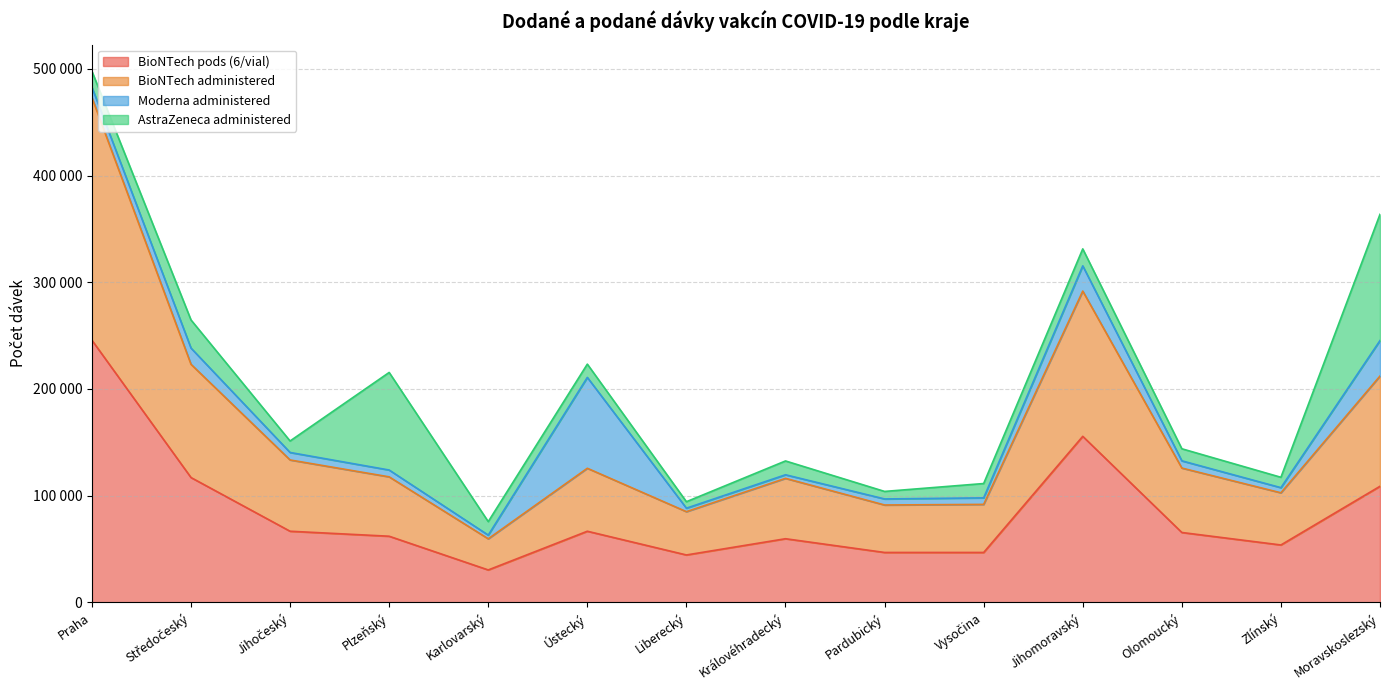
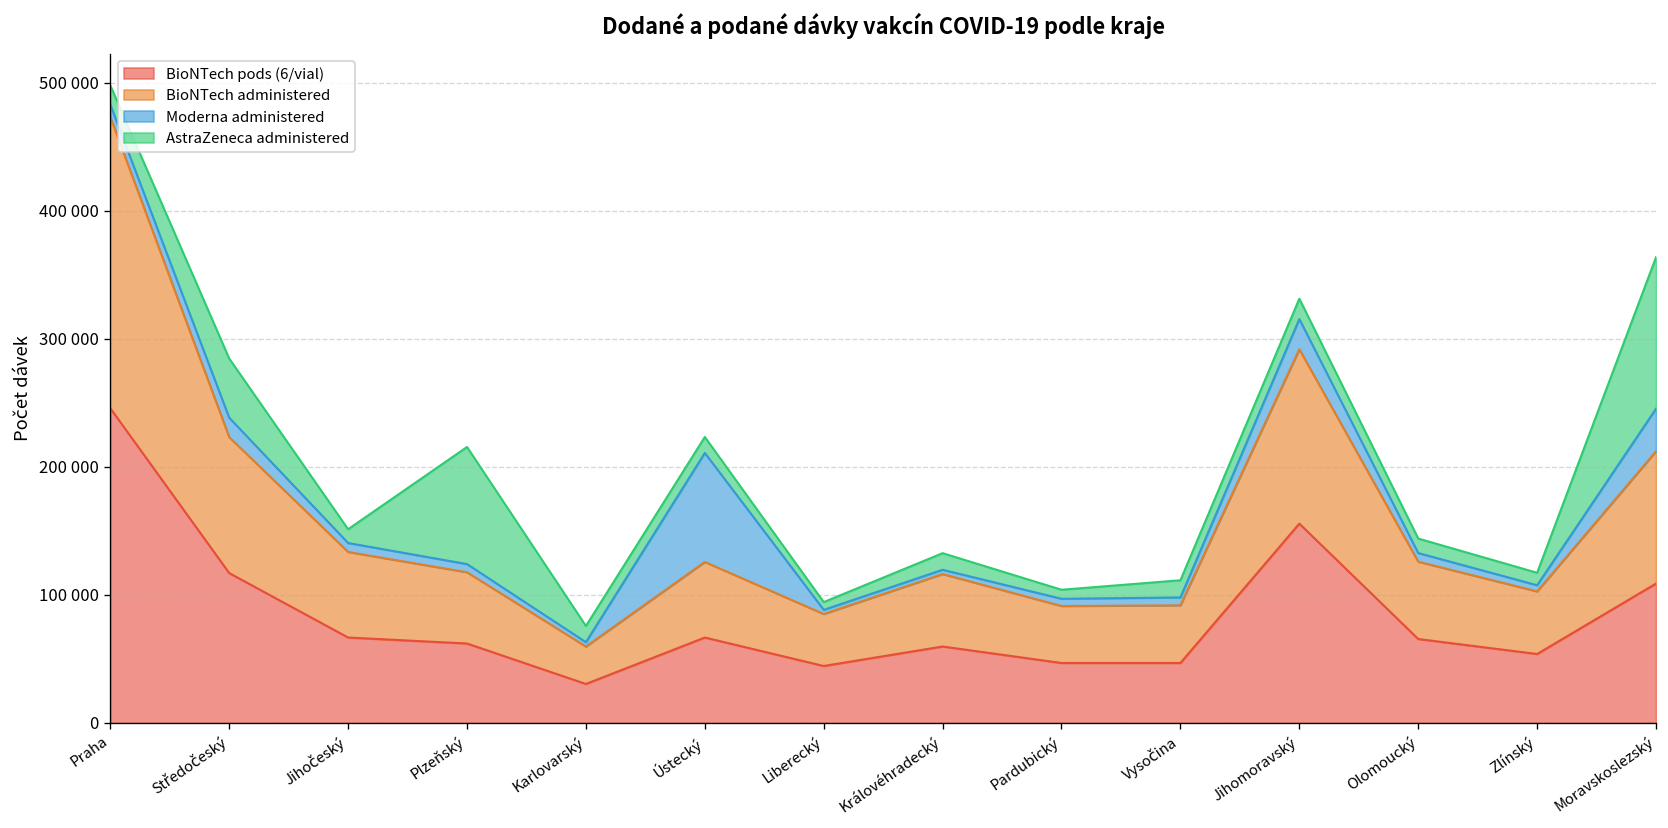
AstraZeneca administered, Středočeský: 26000 -> 46000
